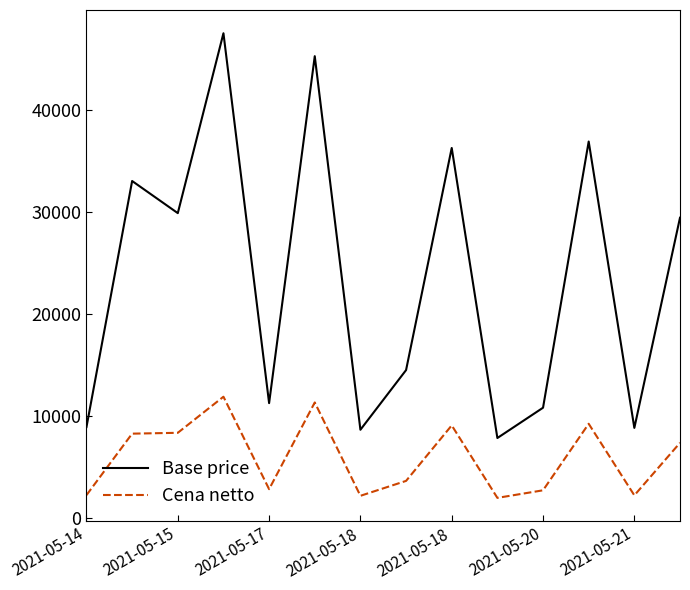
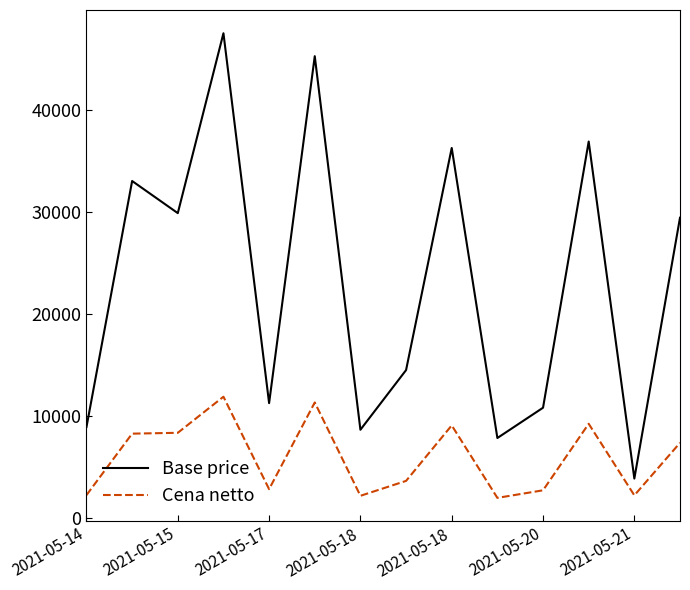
Base price, 2021-05-21: 8800 -> 3900
